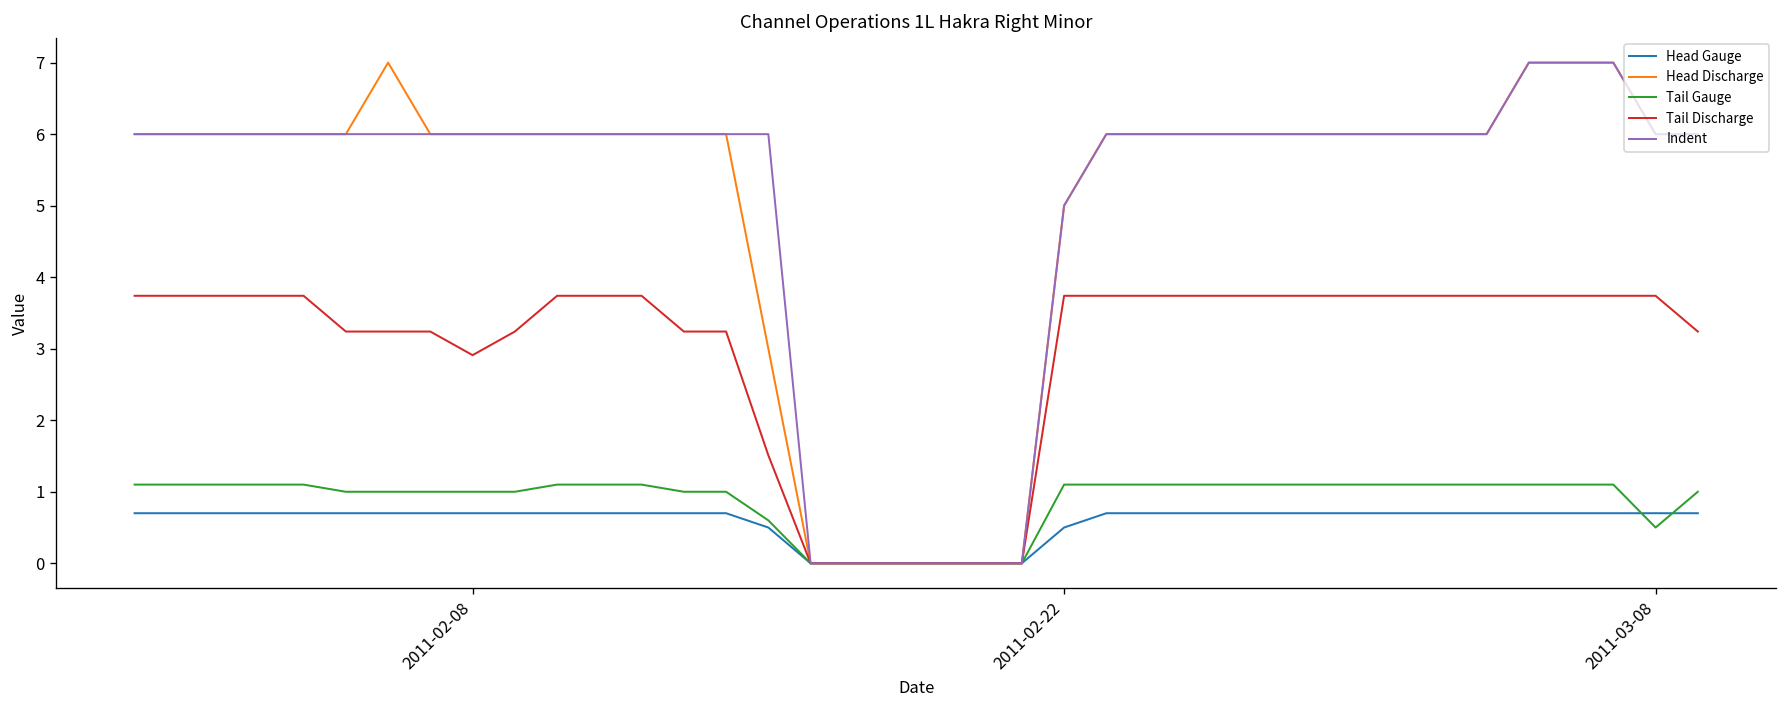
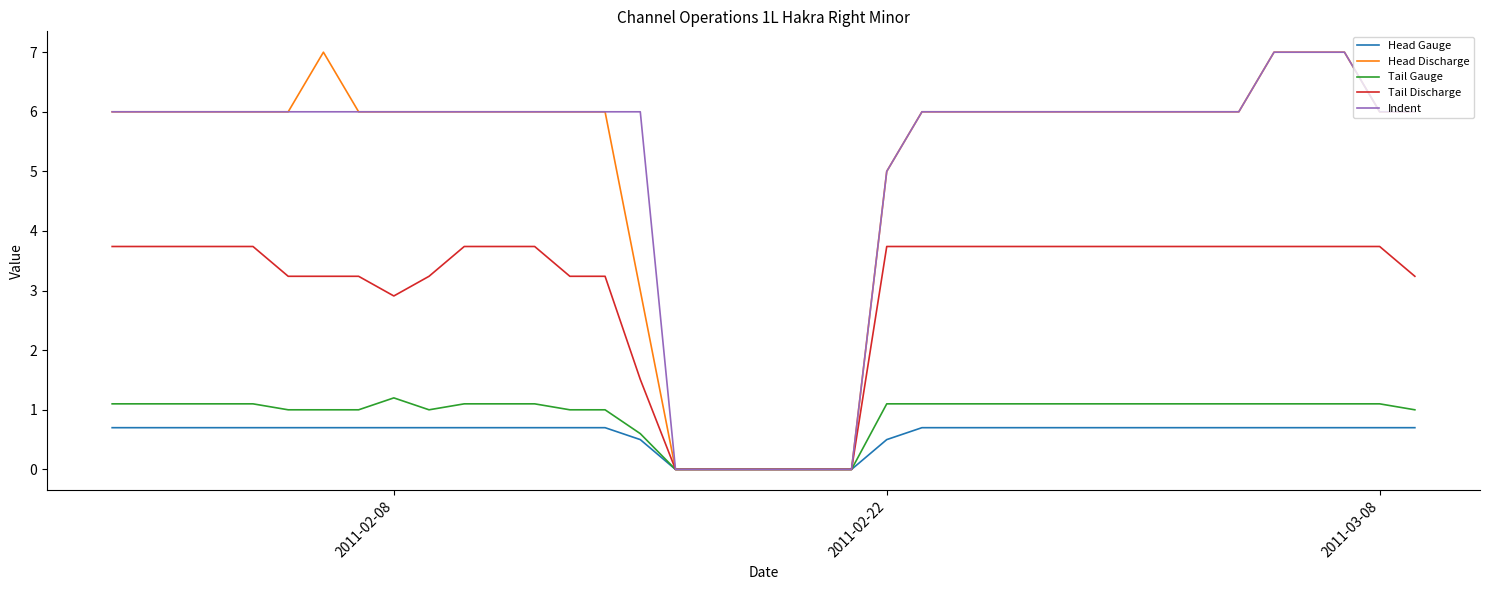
Tail Gauge, 2011-02-08: 1.0 -> 1.2
Tail Gauge, 2011-03-08: 0.5 -> 1.1
